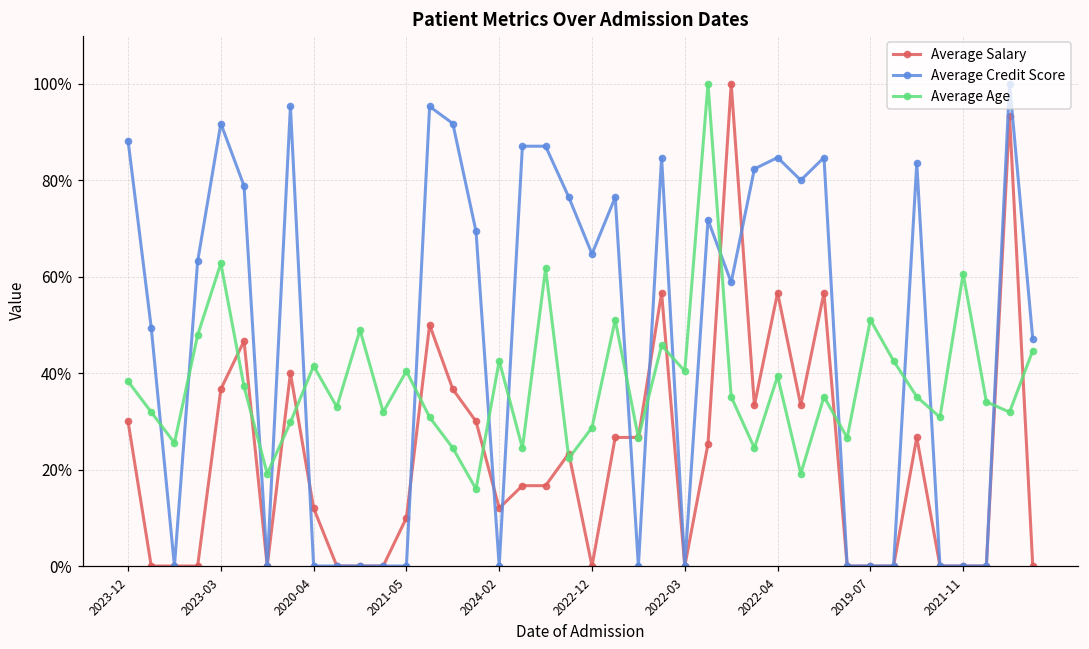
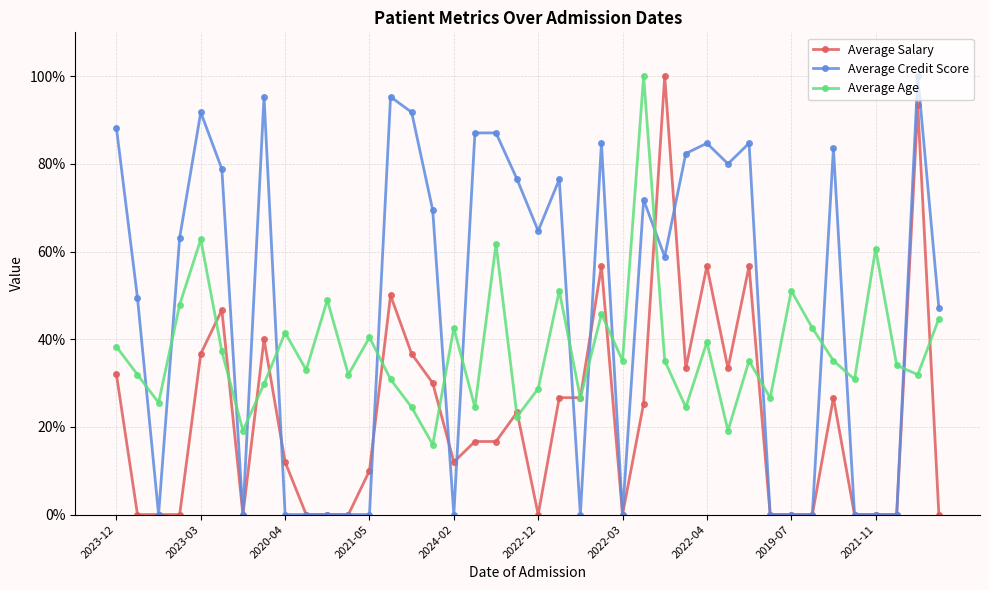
Average Salary, 2023-12: 30% -> 32%
Average Age, 2022-03: 40% -> 35%
